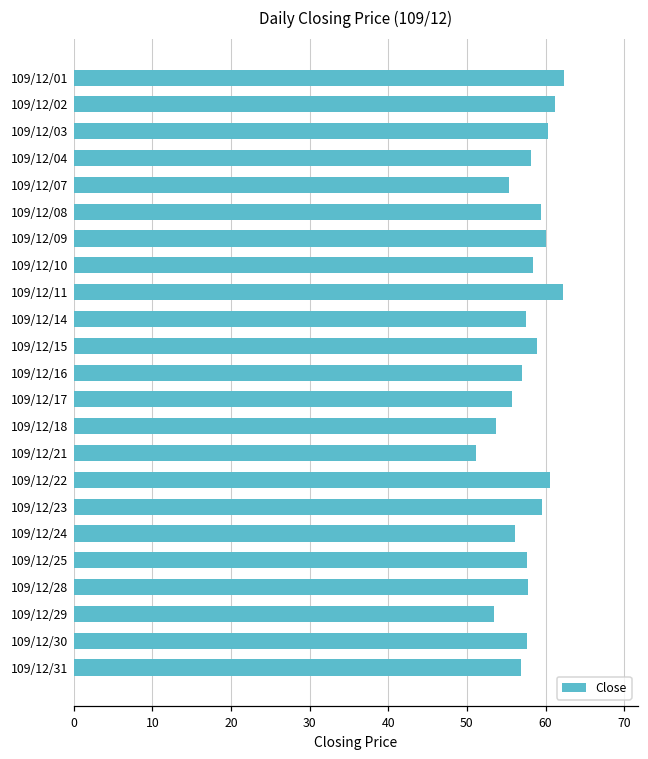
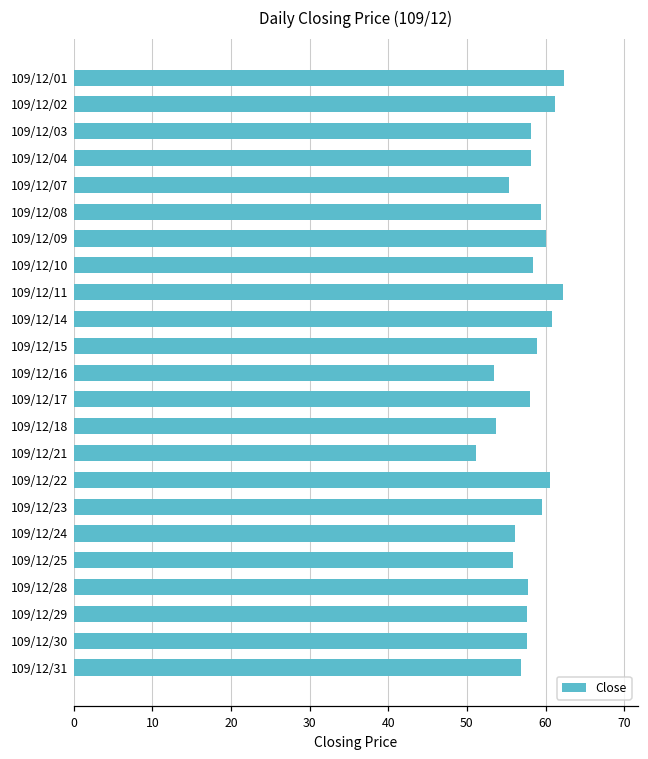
109/12/03: 60 -> 58
109/12/14: 58 -> 61
109/12/16: 57 -> 54
109/12/17: 56 -> 58
109/12/25: 58 -> 56
109/12/29: 53 -> 58
